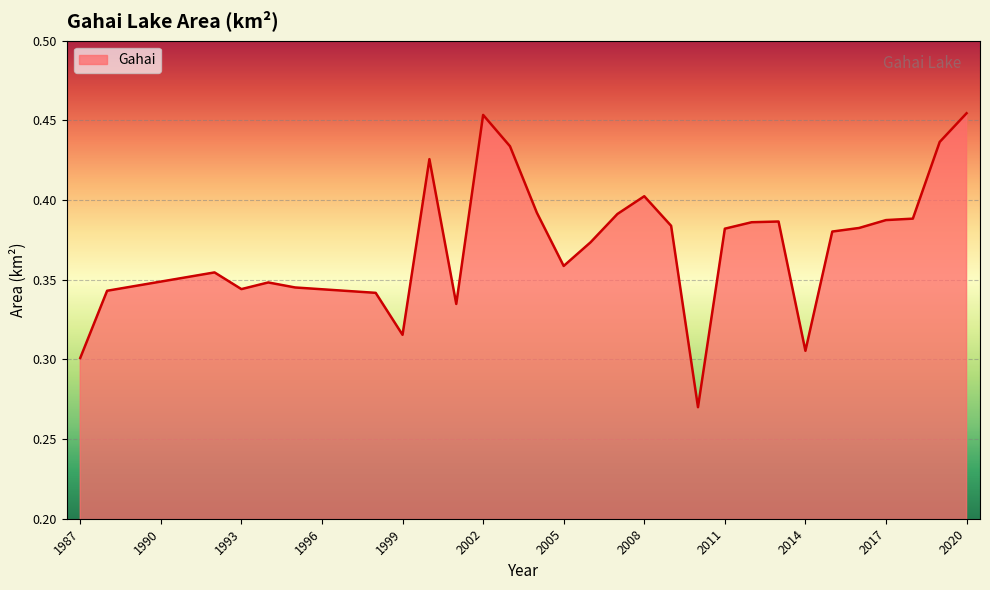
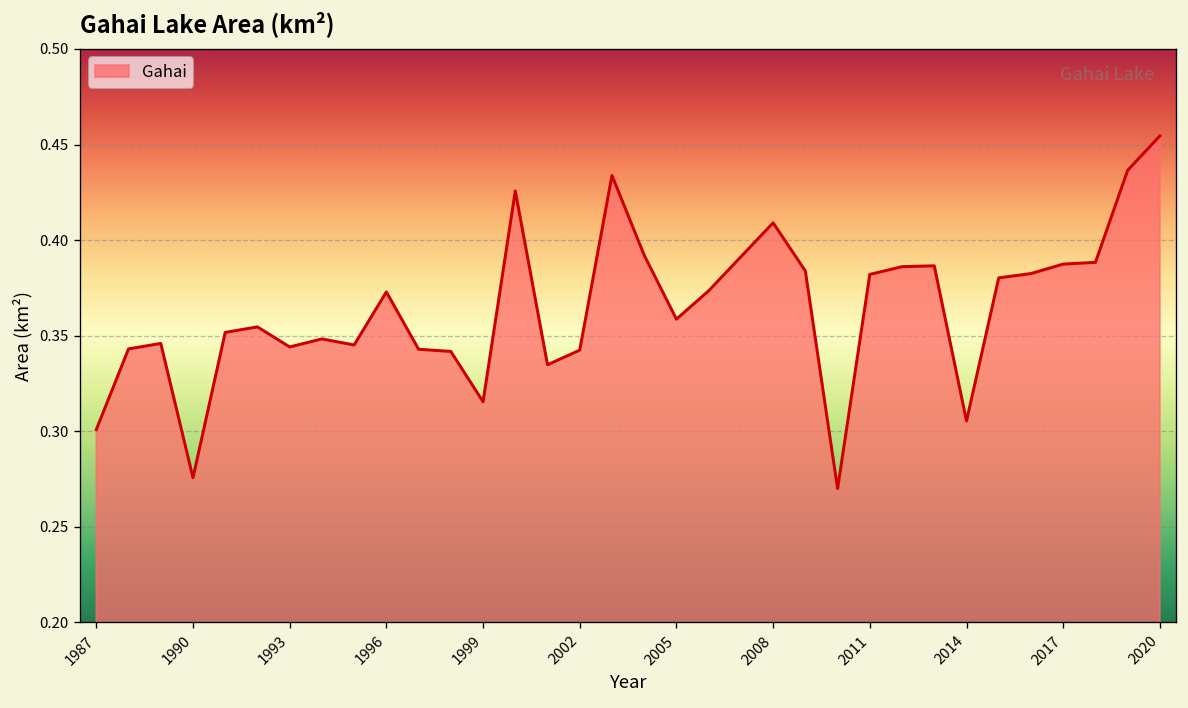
1990: 0.349 -> 0.276
1996: 0.344 -> 0.373
2002: 0.453 -> 0.342
2008: 0.402 -> 0.409
